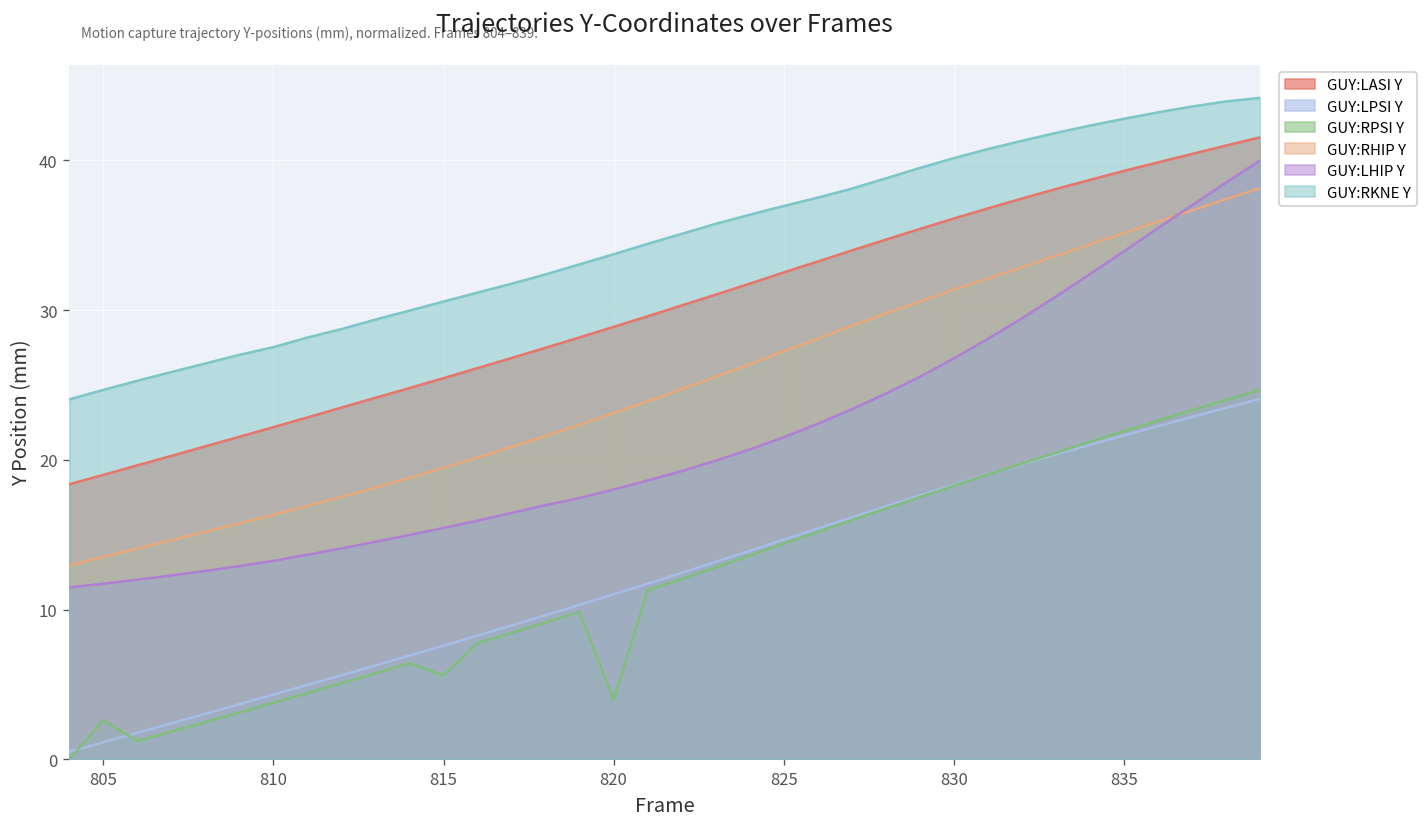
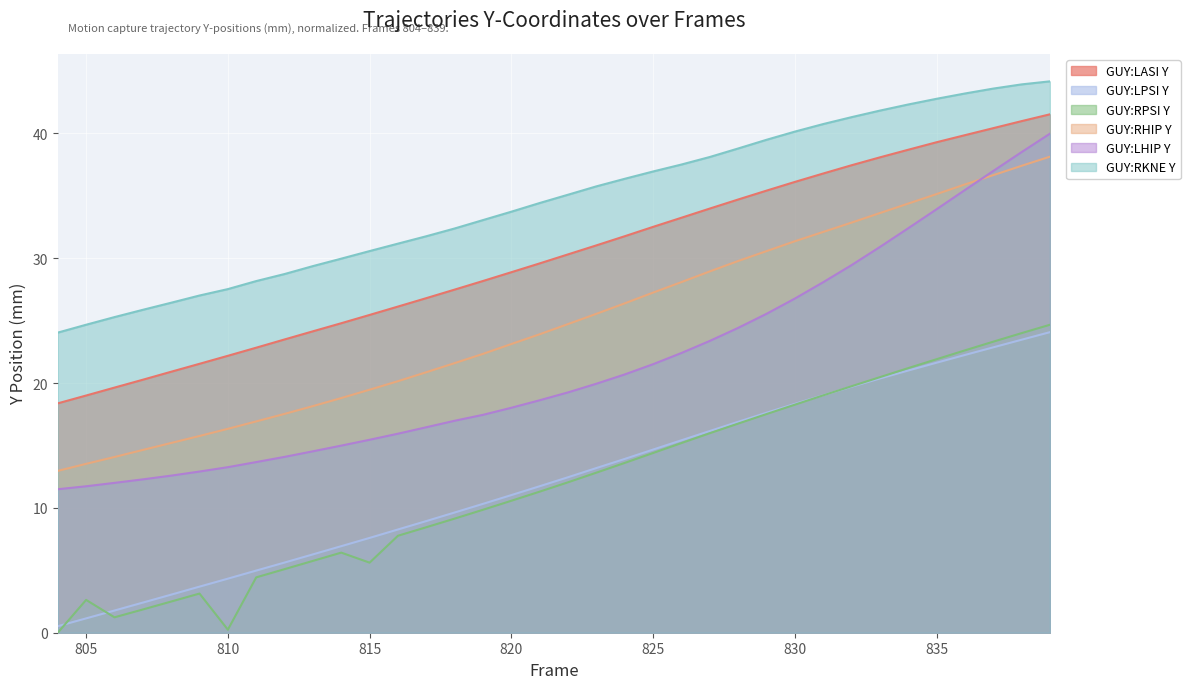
GUY:RPSI Y, 810: 3.8 -> 0.2
GUY:RPSI Y, 820: 4.0 -> 10.6
